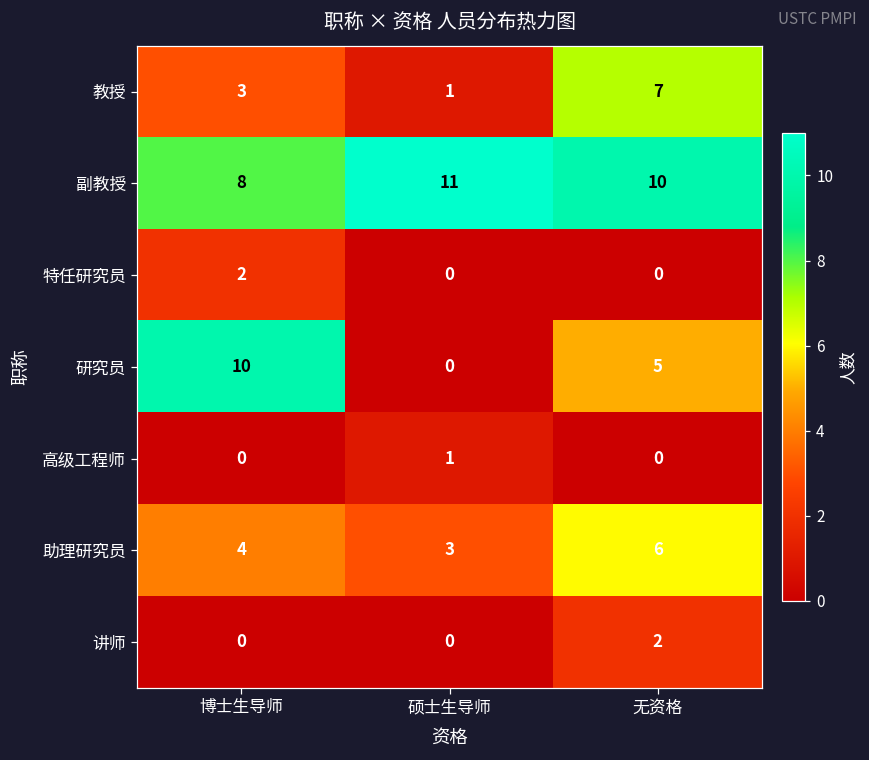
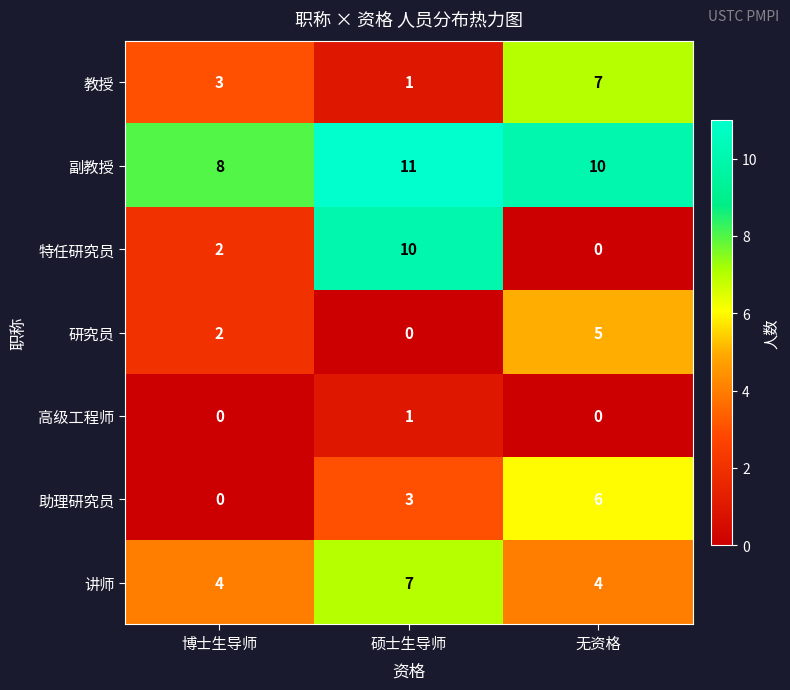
特任研究员, 硕士生导师: 0 -> 10
研究员, 博士生导师: 10 -> 2
助理研究员, 博士生导师: 4 -> 0
讲师, 博士生导师: 0 -> 4
讲师, 硕士生导师: 0 -> 7
讲师, 无资格: 2 -> 4
